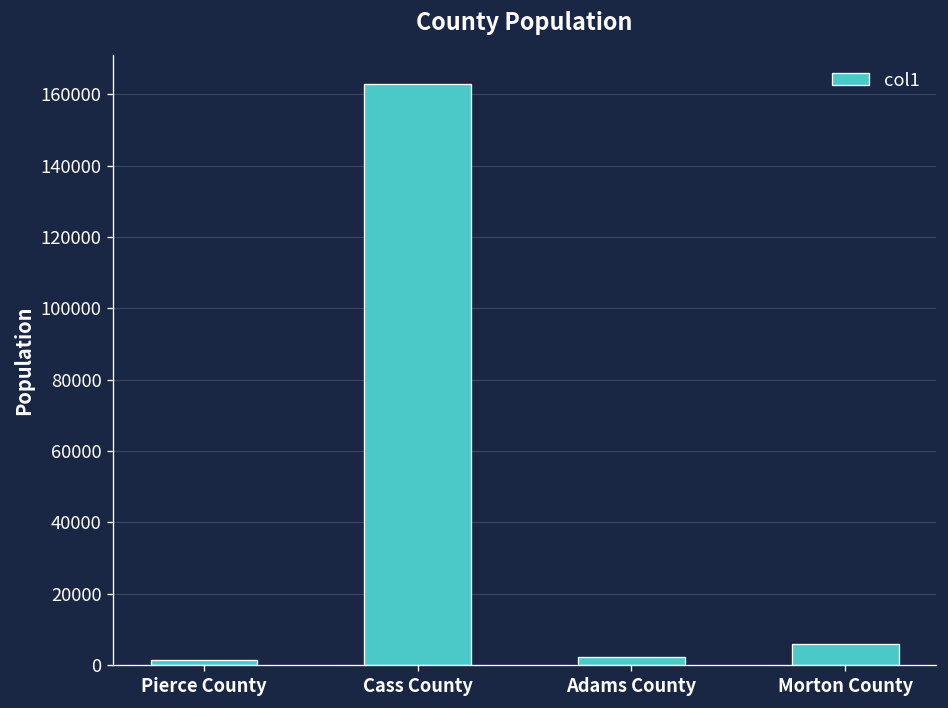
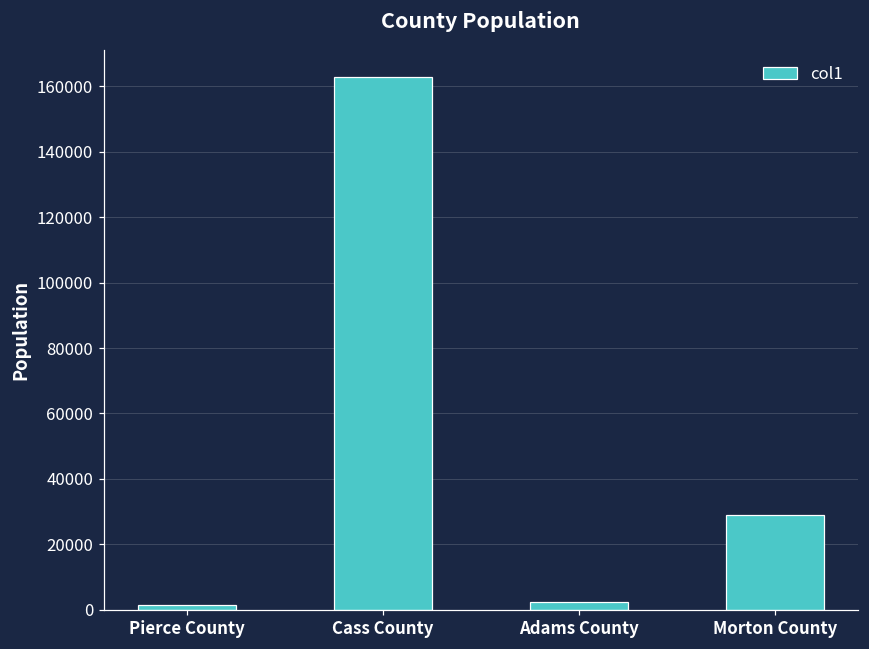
Morton County: 6000 -> 29000
